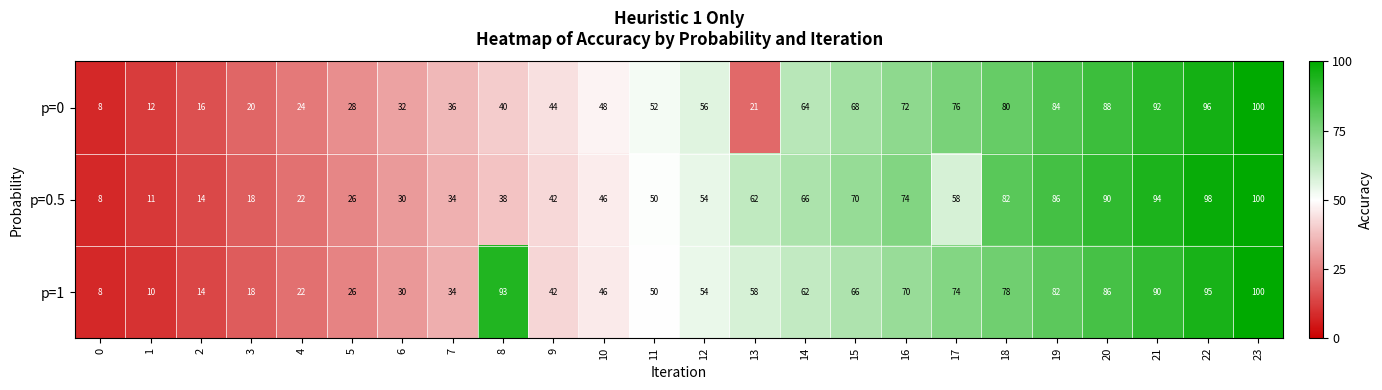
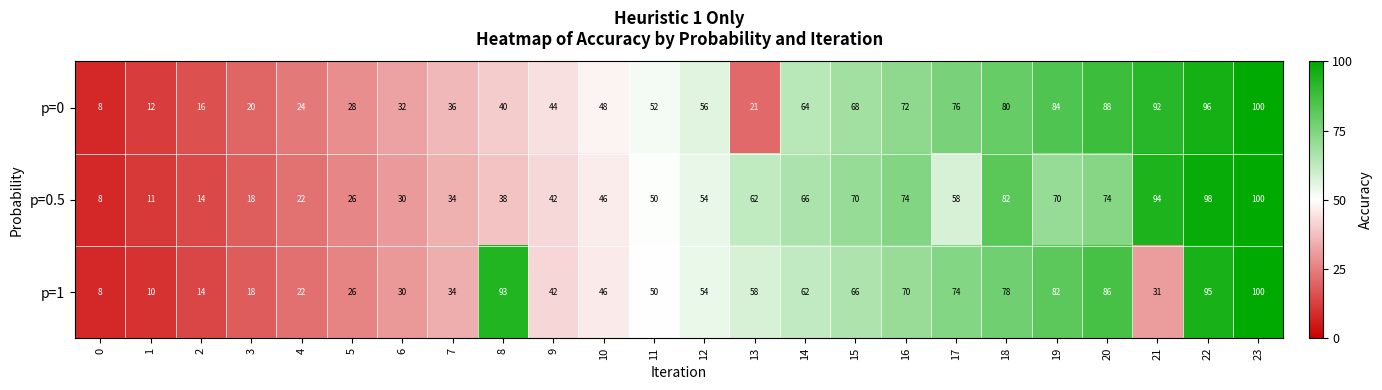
p=0.5, 19: 86 -> 70
p=0.5, 20: 90 -> 74
p=1, 21: 90 -> 31
